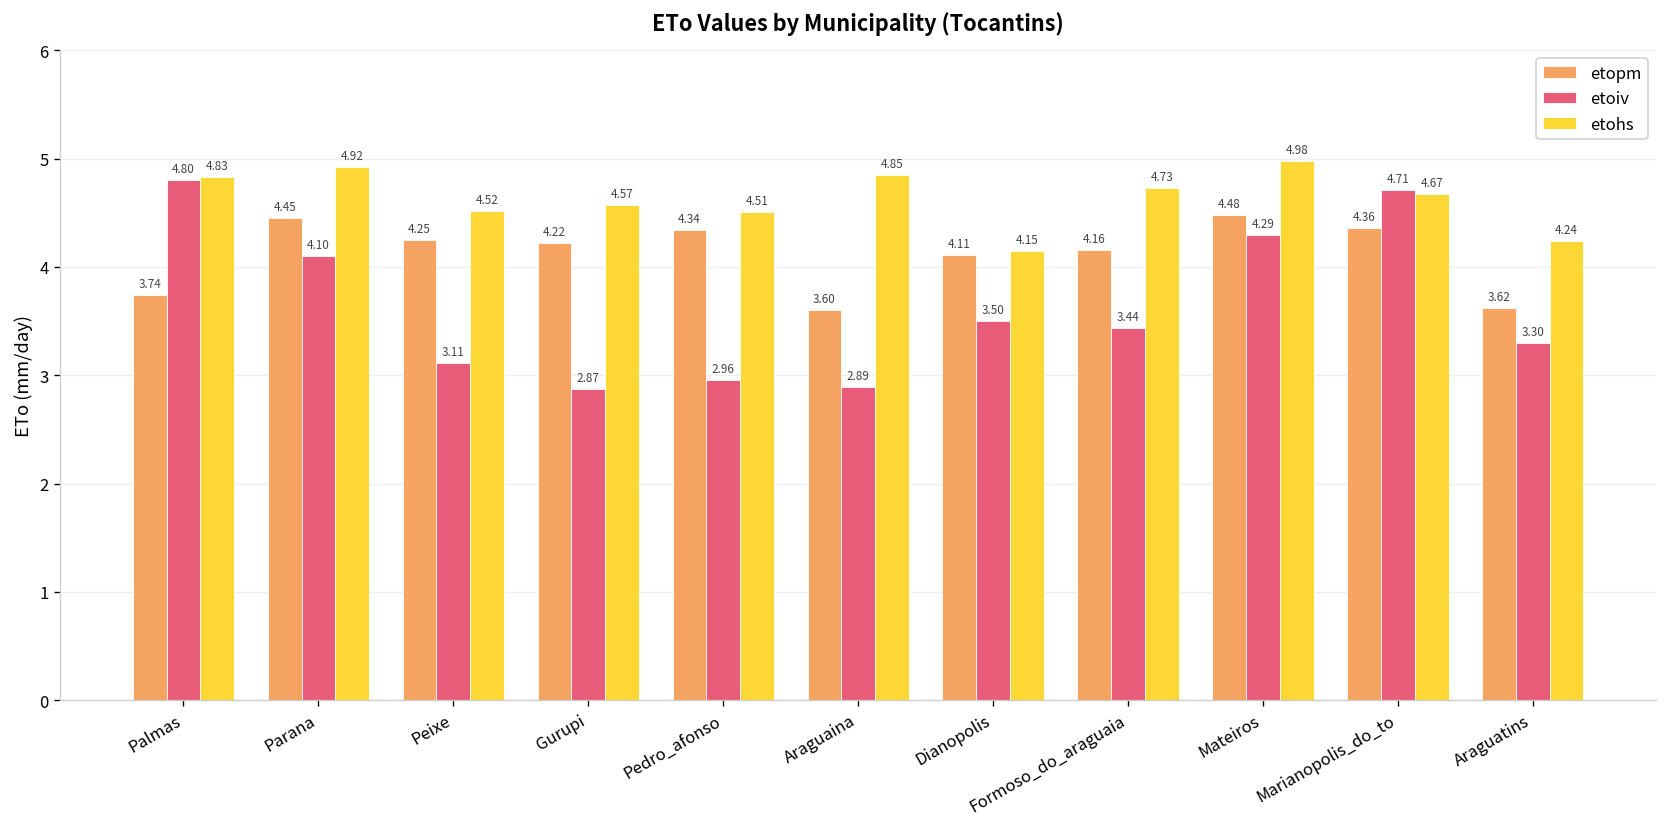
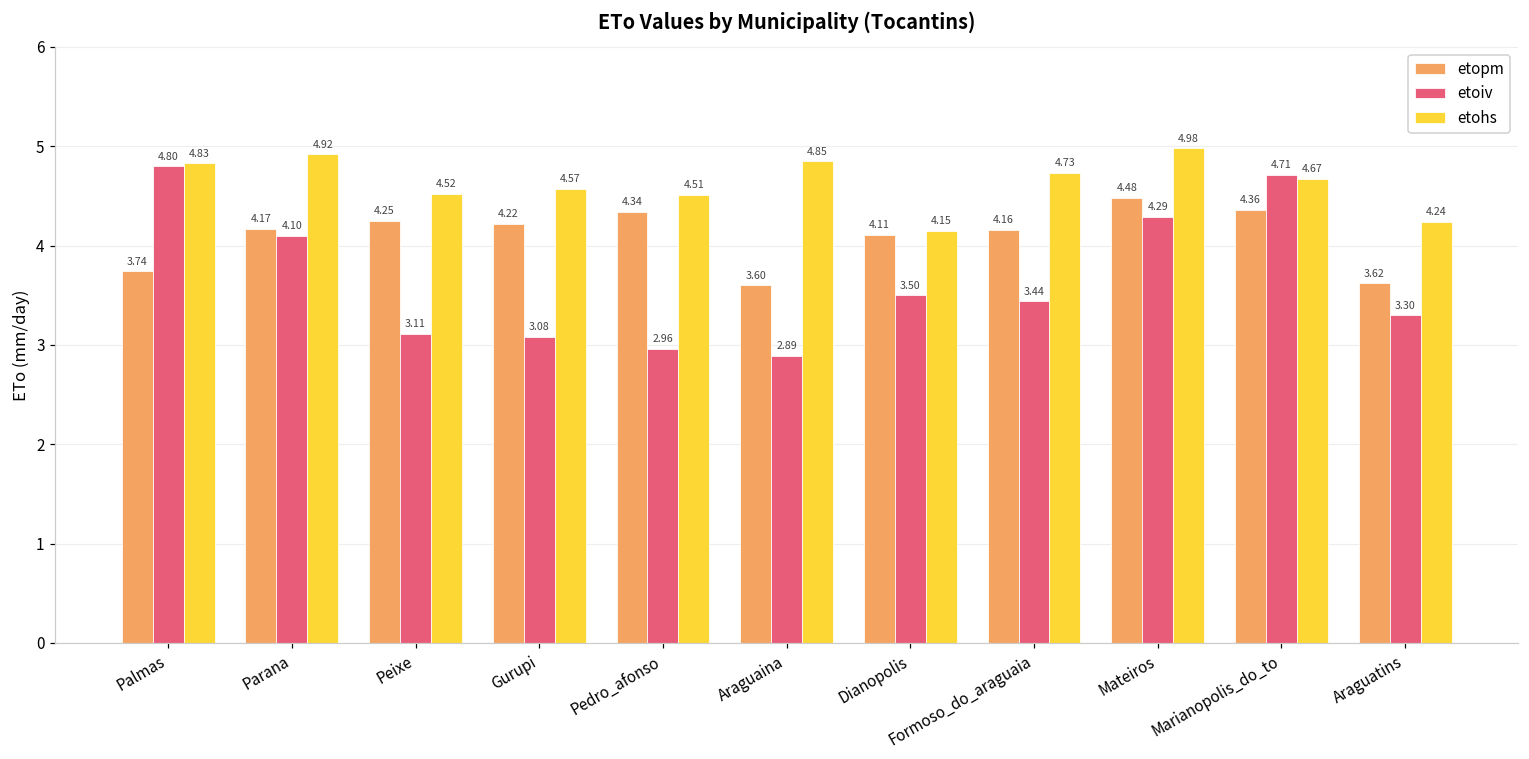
etopm, Parana: 4.45 -> 4.17
etoiv, Gurupi: 2.87 -> 3.08
